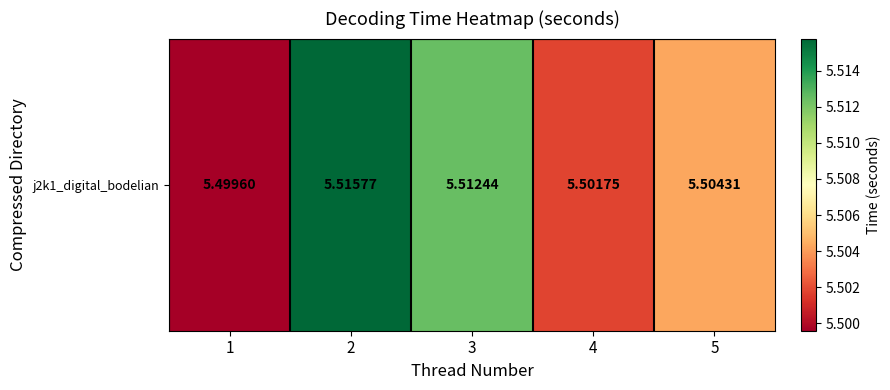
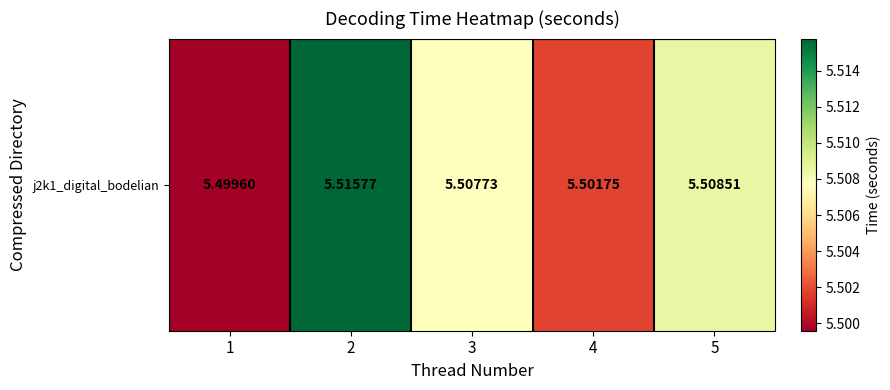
j2k1_digital_bodelian, 3: 5.51244 -> 5.50773
j2k1_digital_bodelian, 5: 5.50431 -> 5.50851
